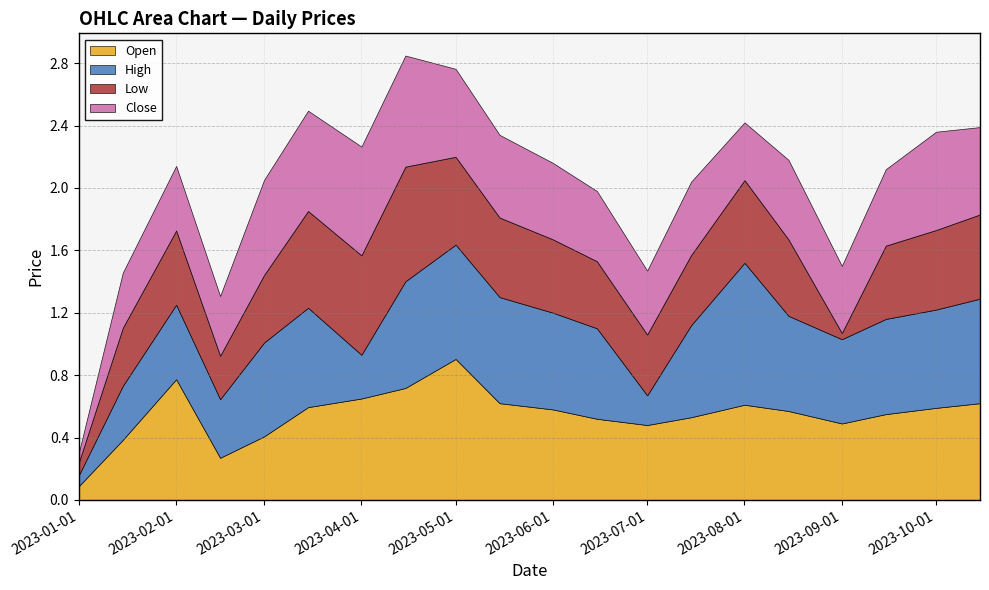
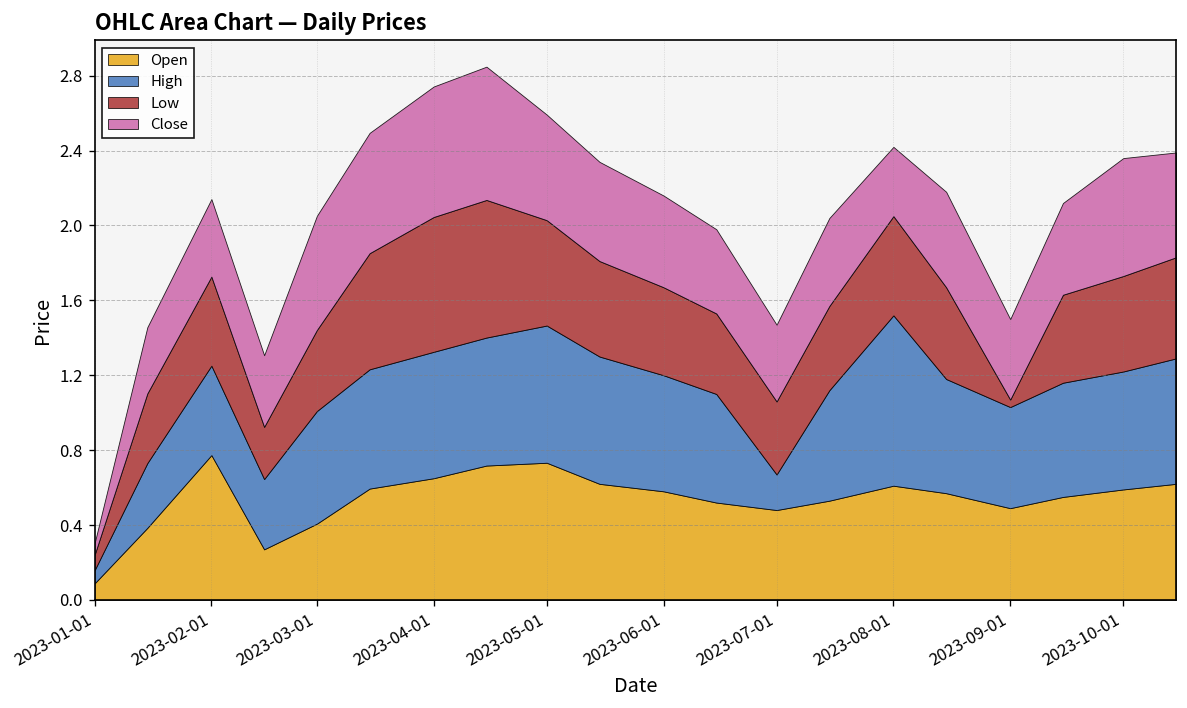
High, 2023-04-01: 0.28 -> 0.68
Low, 2023-04-01: 0.64 -> 0.72
Open, 2023-05-01: 0.90 -> 0.73
